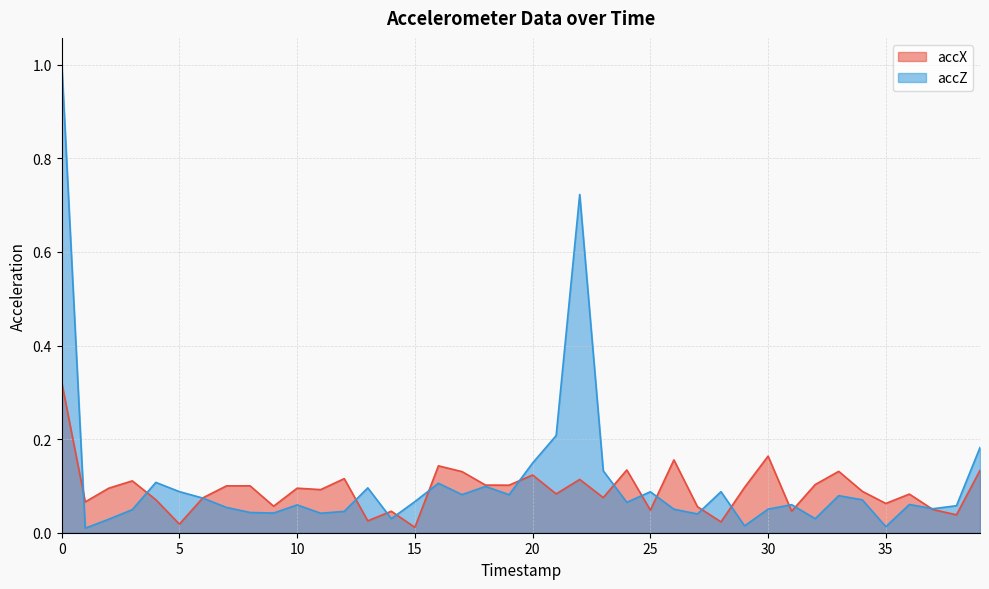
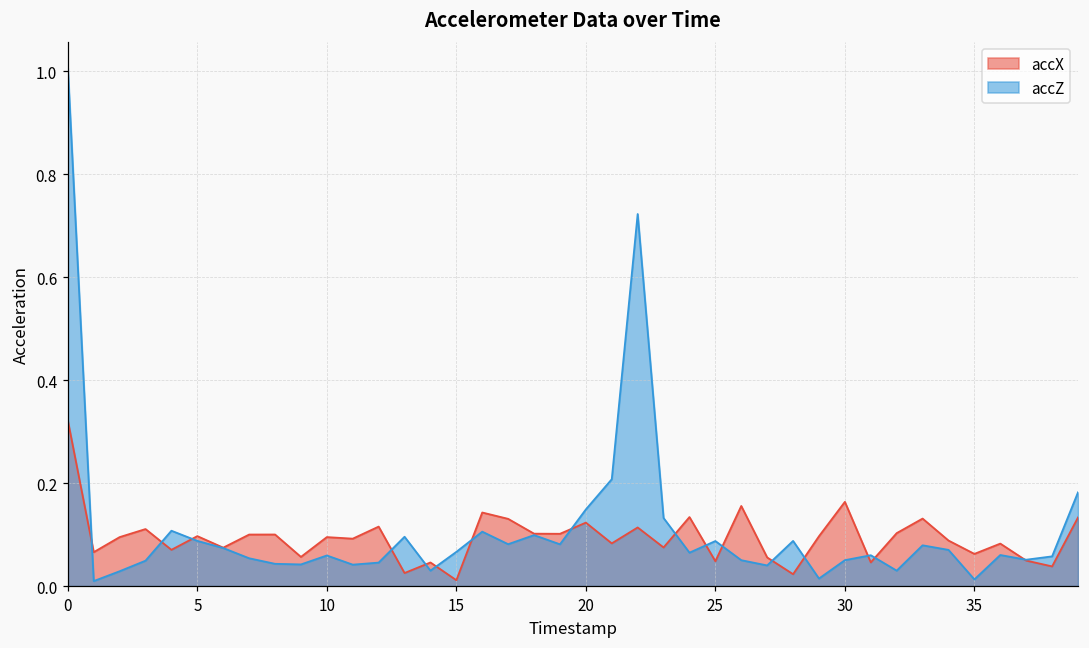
accX, 5: 0.02 -> 0.10
